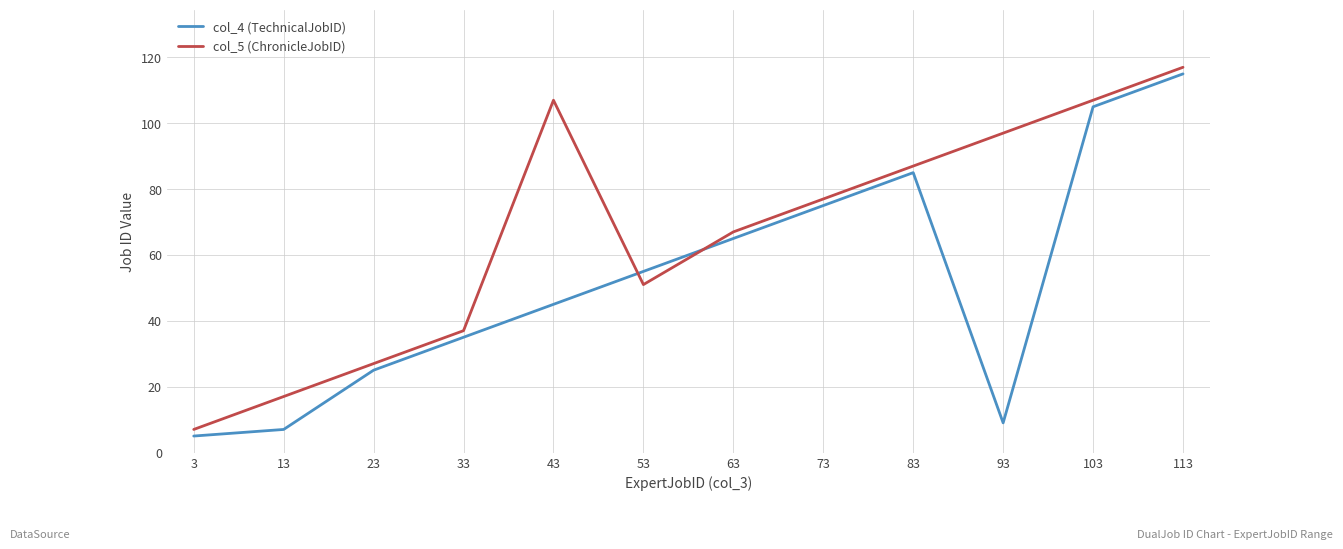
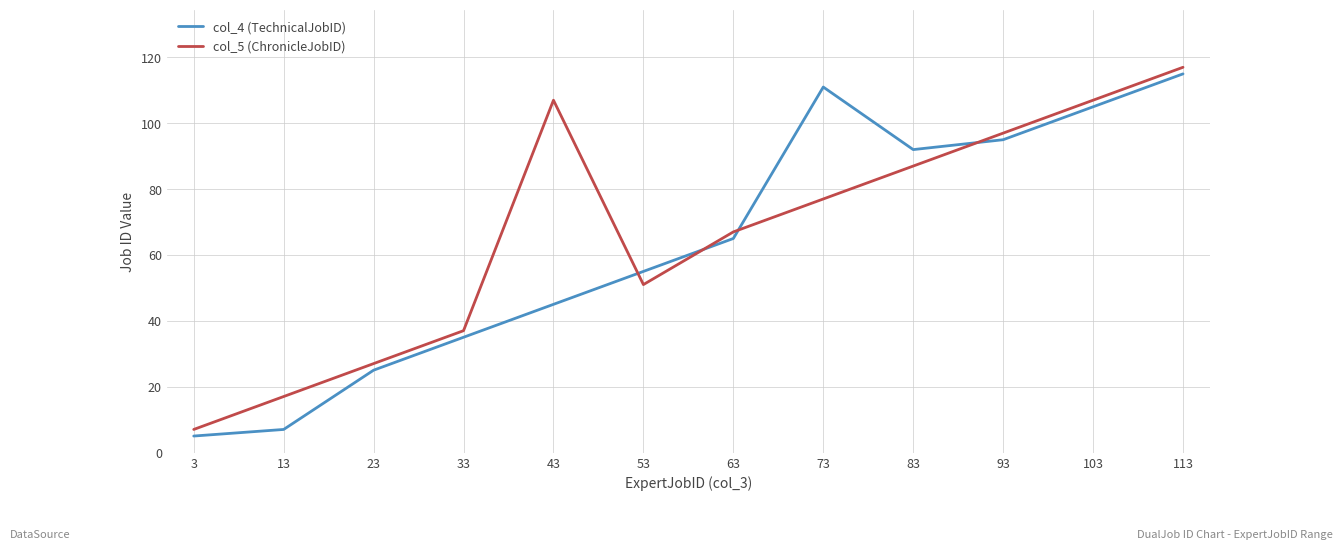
col_4 (TechnicalJobID), 73: 75 -> 111
col_4 (TechnicalJobID), 83: 85 -> 92
col_4 (TechnicalJobID), 93: 9 -> 95
